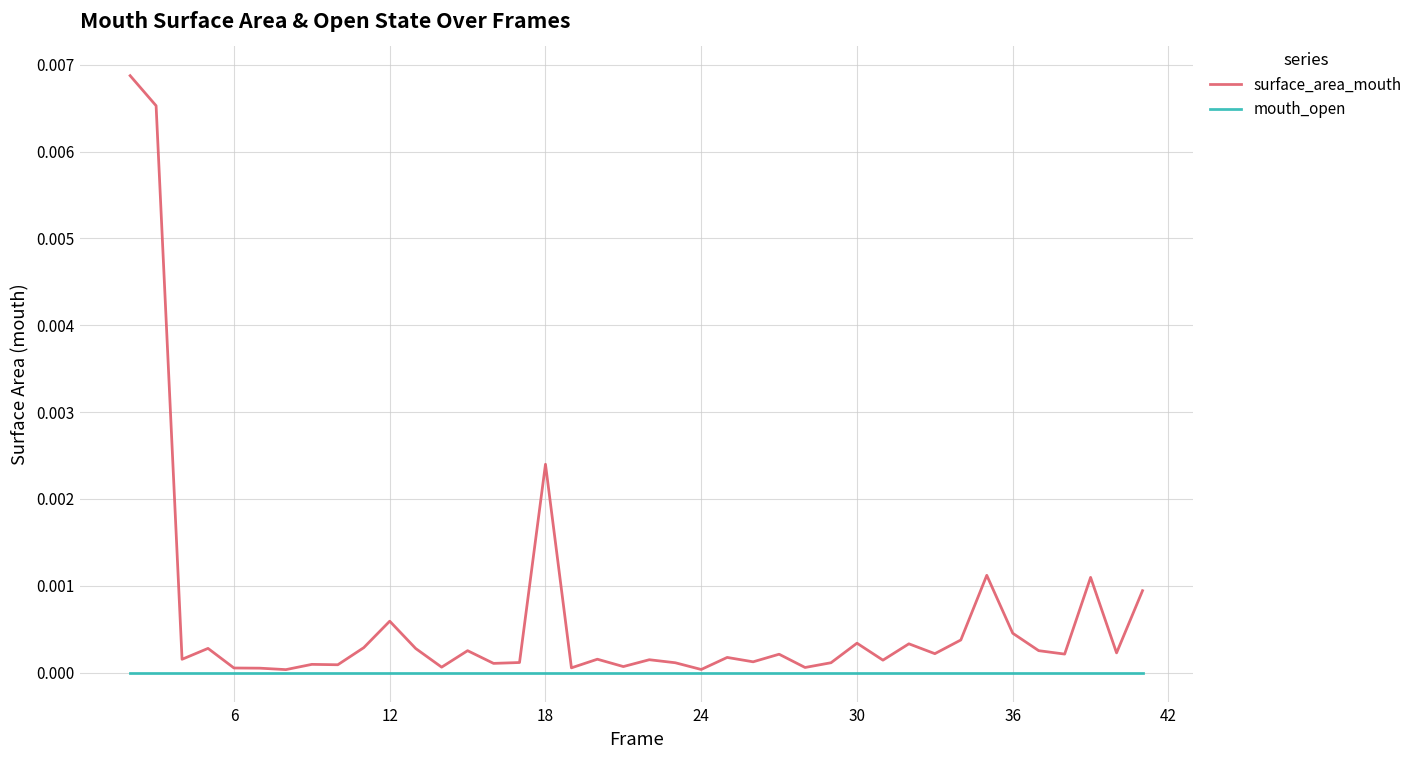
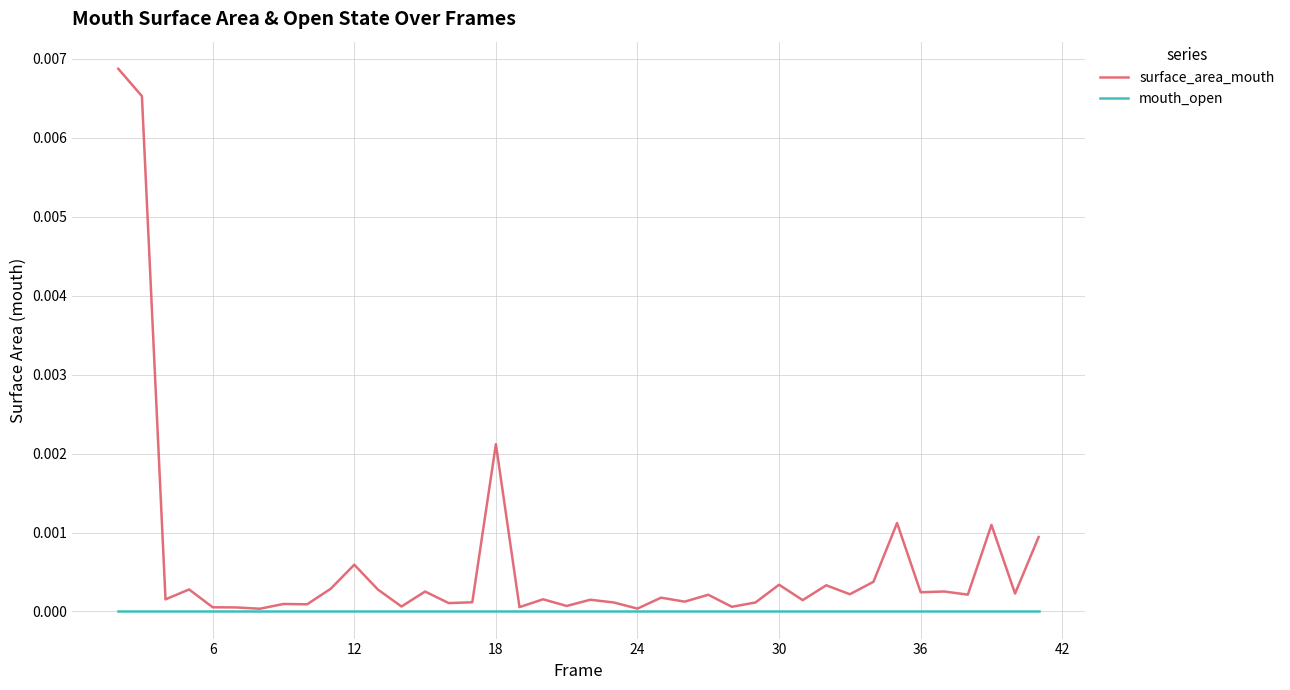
surface_area_mouth, 18: 0.0024 -> 0.0021
surface_area_mouth, 36: 0.0005 -> 0.0002
